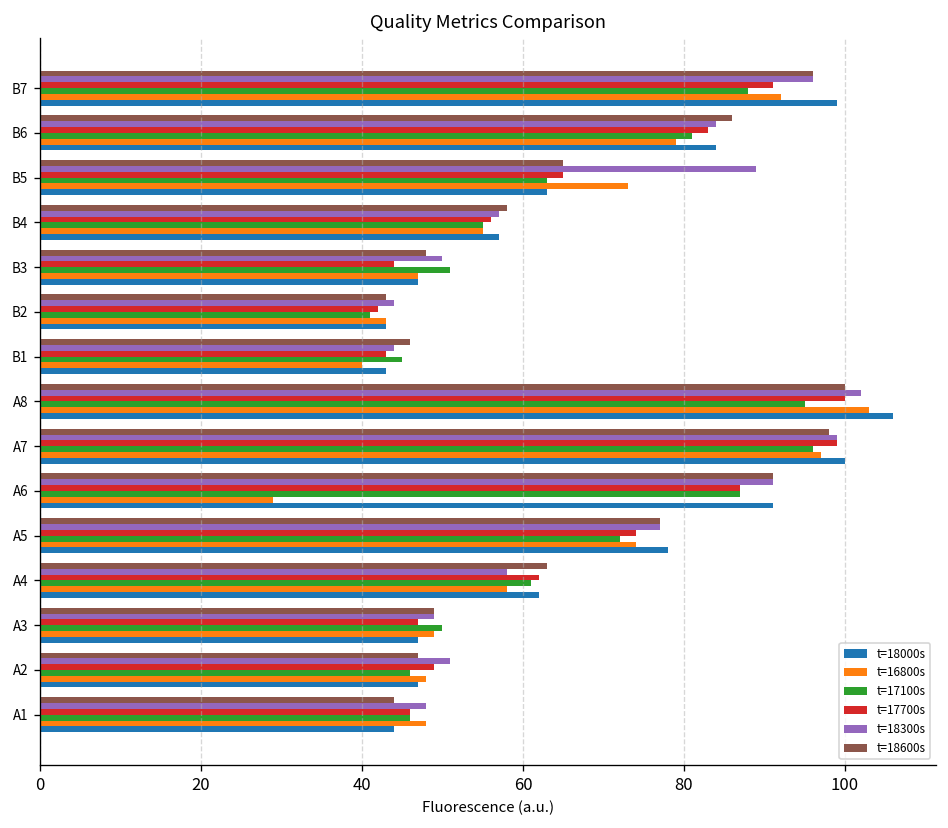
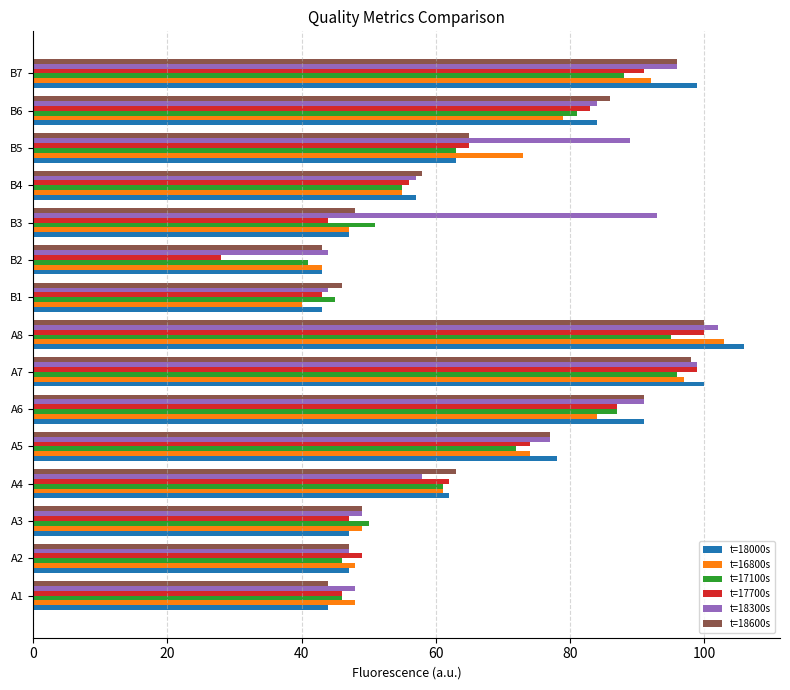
t=18300s, B3: 50 -> 93
t=17700s, B2: 42 -> 28
t=16800s, A6: 29 -> 84
t=16800s, A4: 58 -> 61
t=18300s, A2: 51 -> 47
